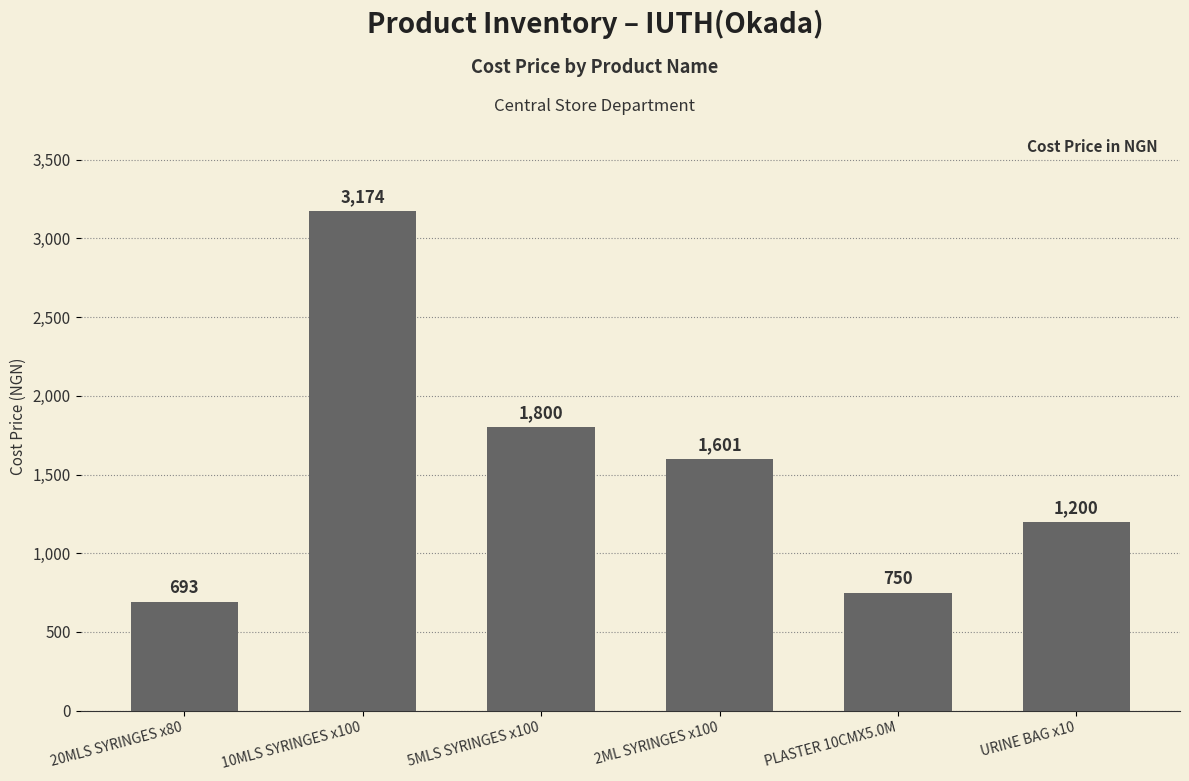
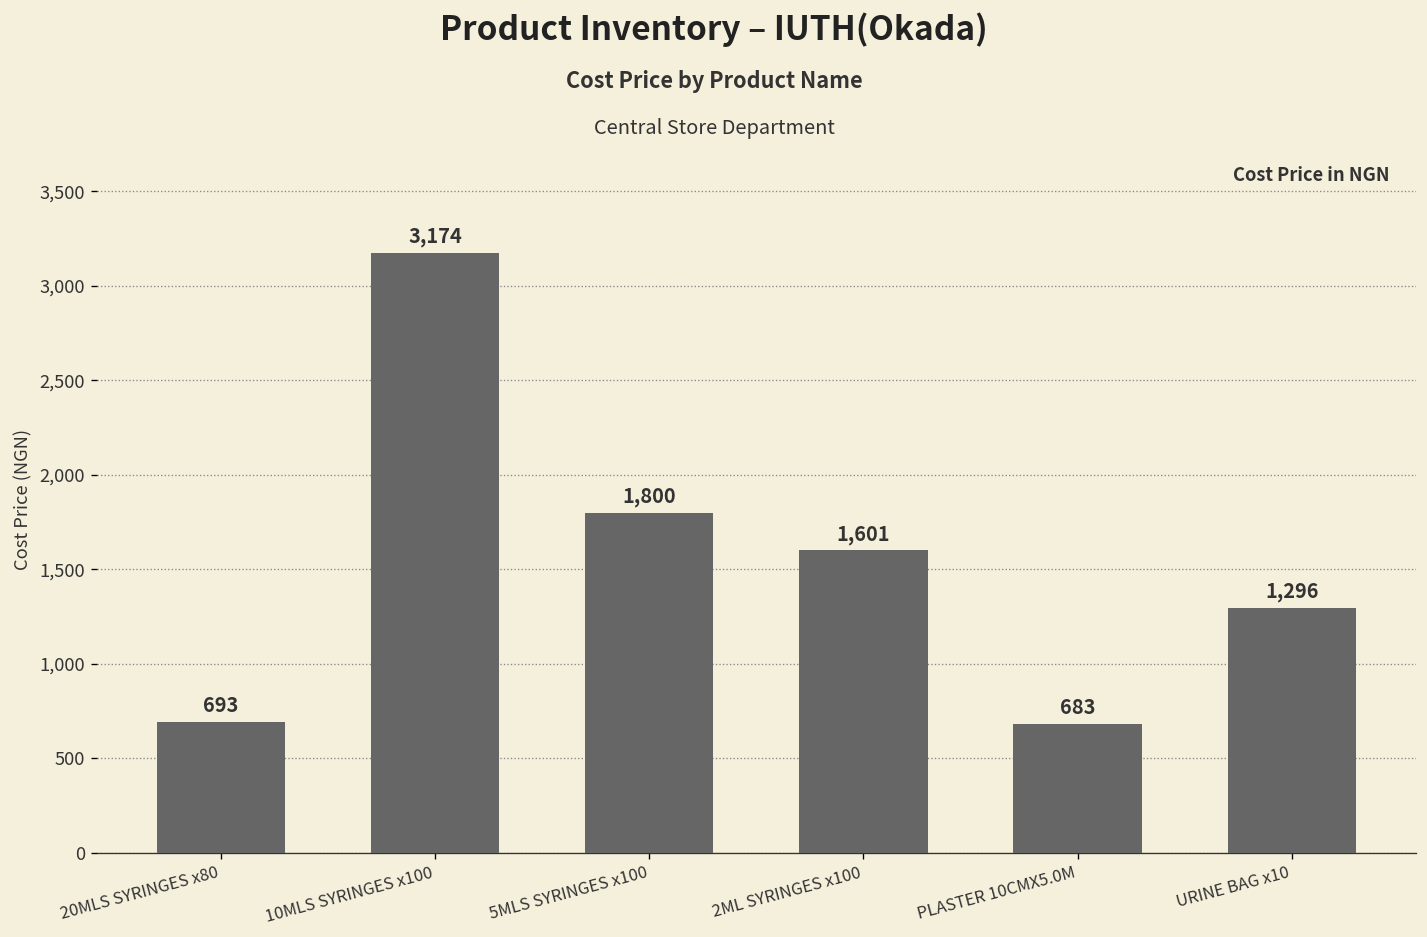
PLASTER 10CMX5.0M: 750 -> 683
URINE BAG x10: 1,200 -> 1,296
